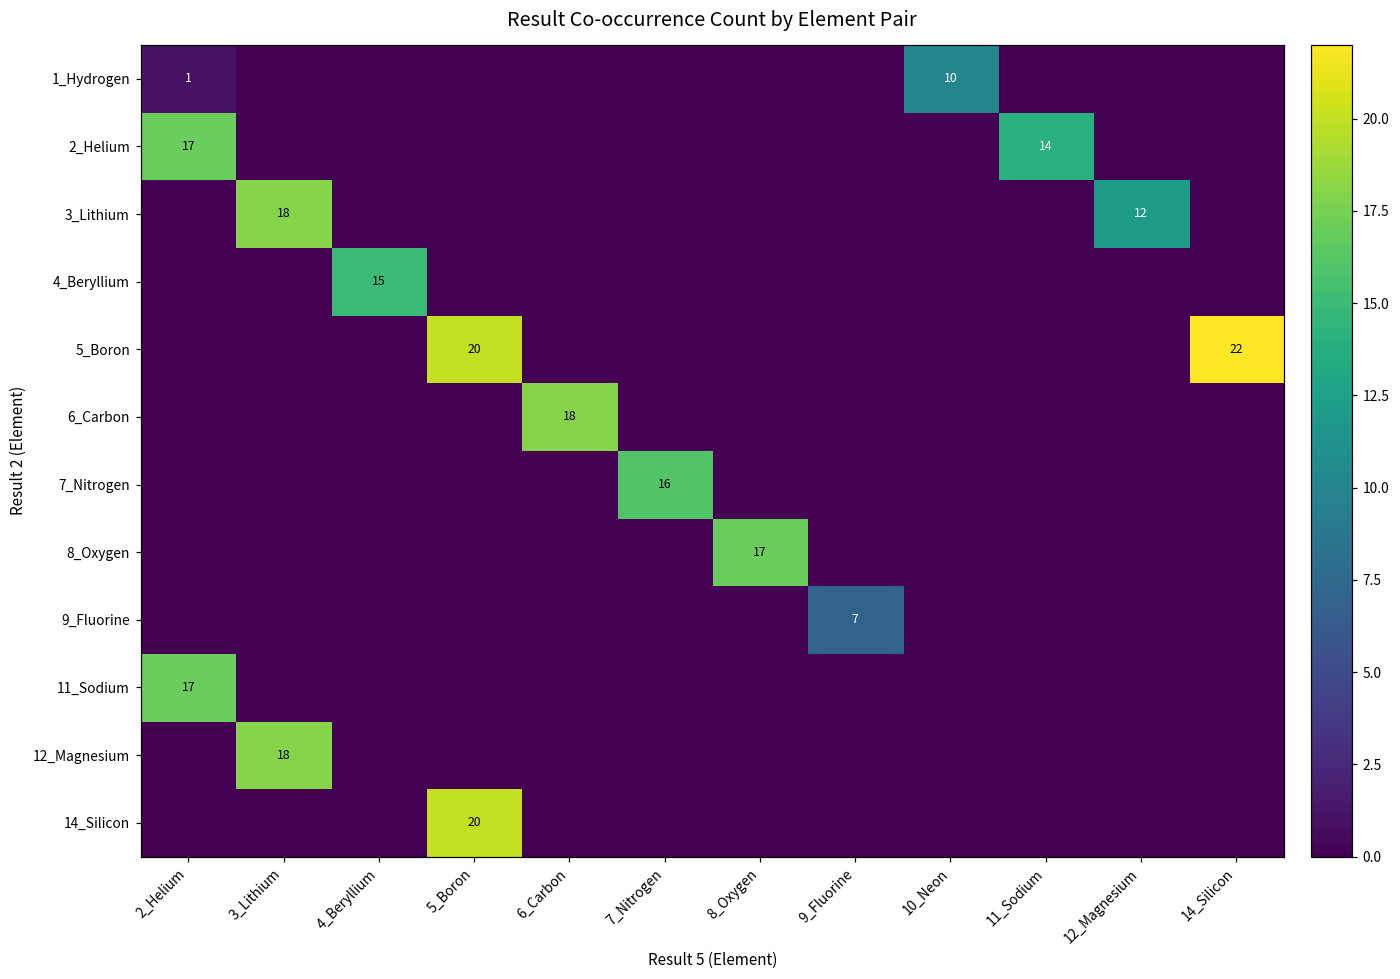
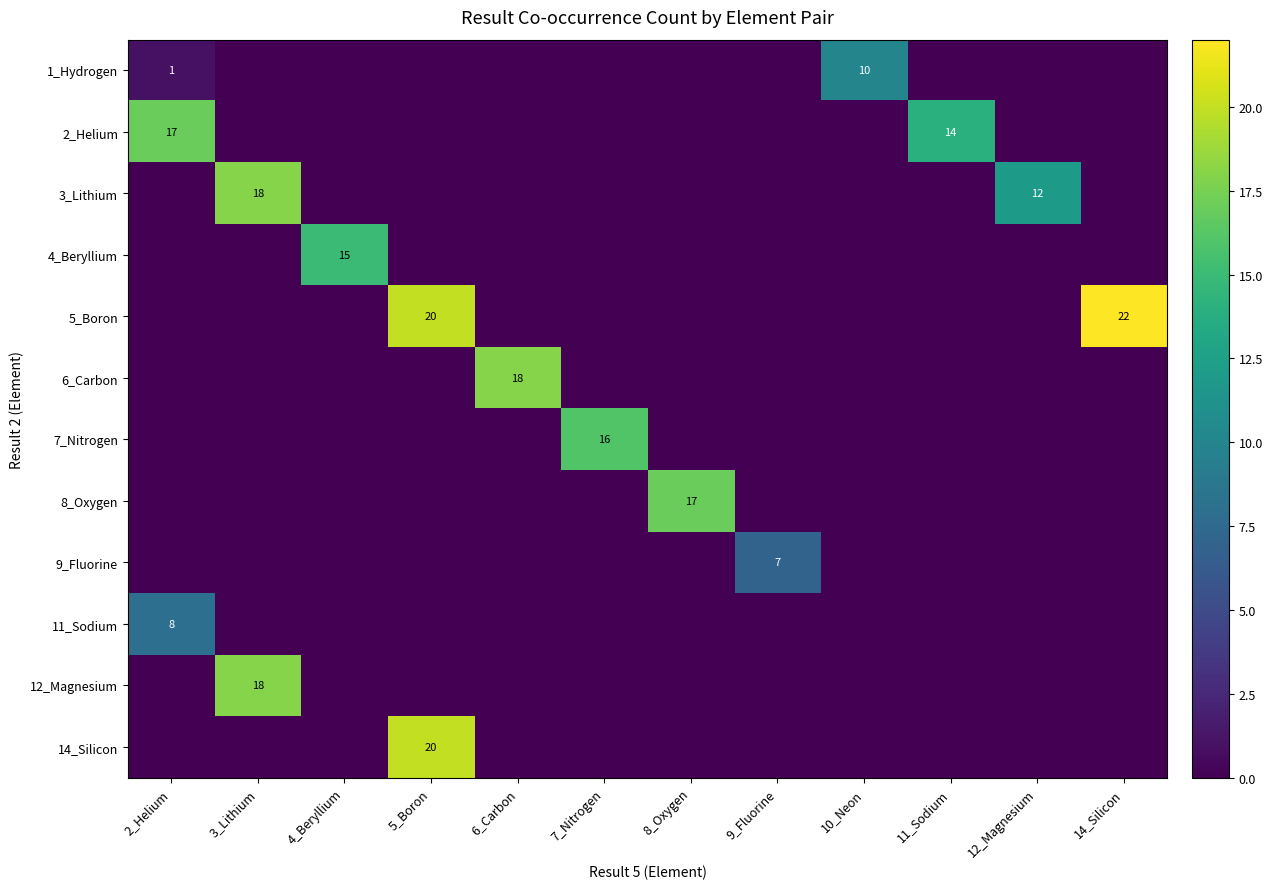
11_Sodium, 2_Helium: 17 -> 8
